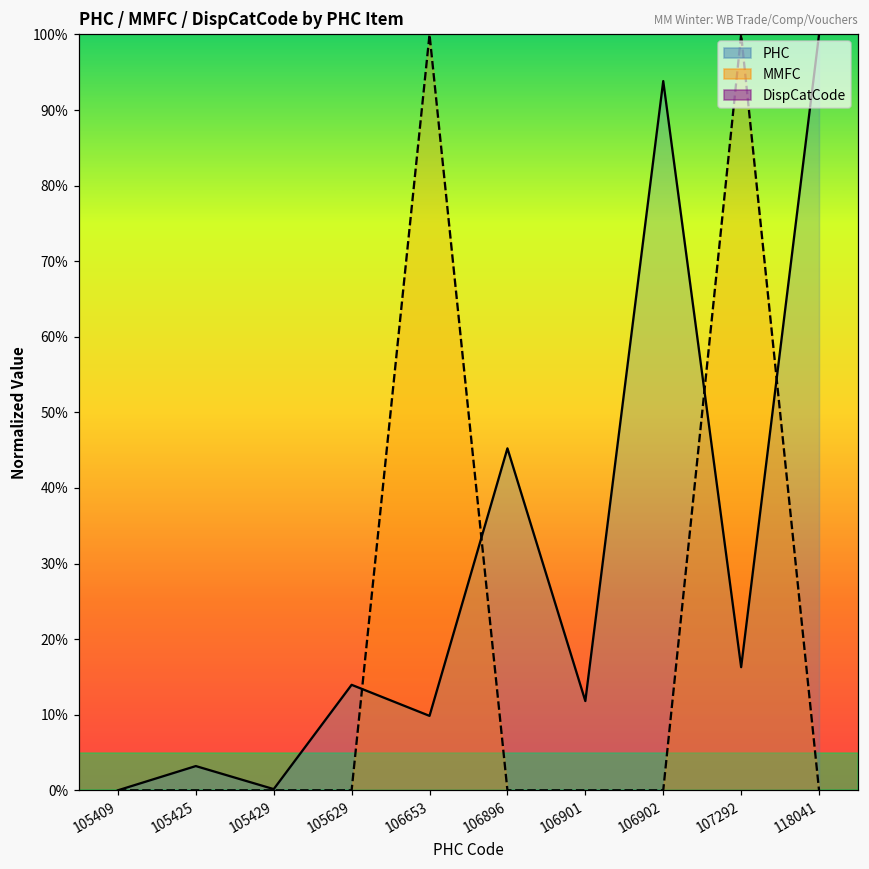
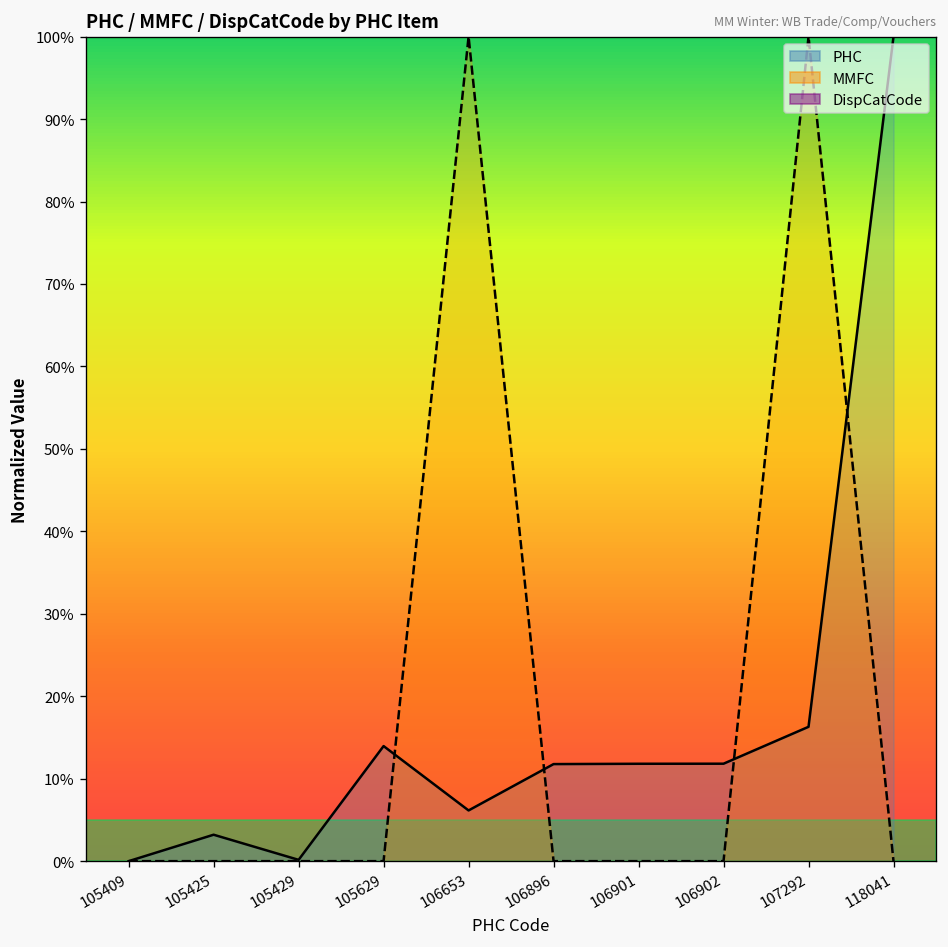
PHC, 106653: 10% -> 6%
PHC, 106896: 45% -> 12%
PHC, 106902: 94% -> 12%
